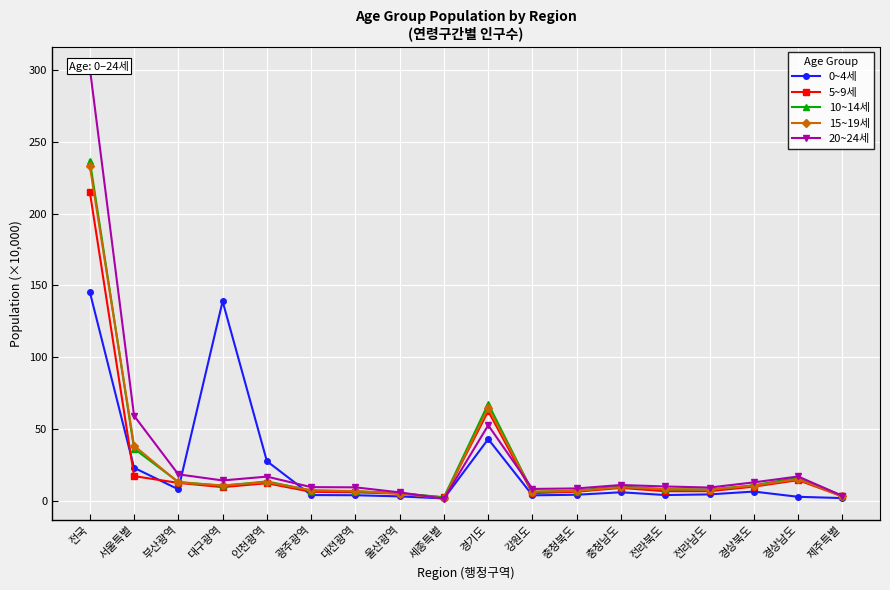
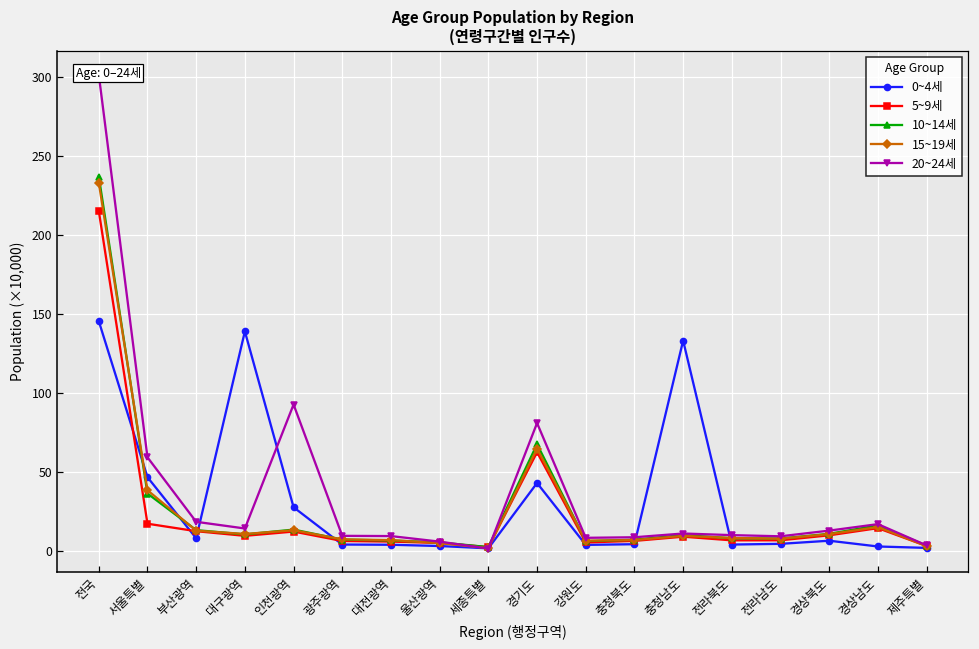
0~4세, 서울특별: 23 -> 47
20~24세, 인천광역: 17 -> 93
20~24세, 경기도: 53 -> 81
0~4세, 충청남도: 6 -> 133
